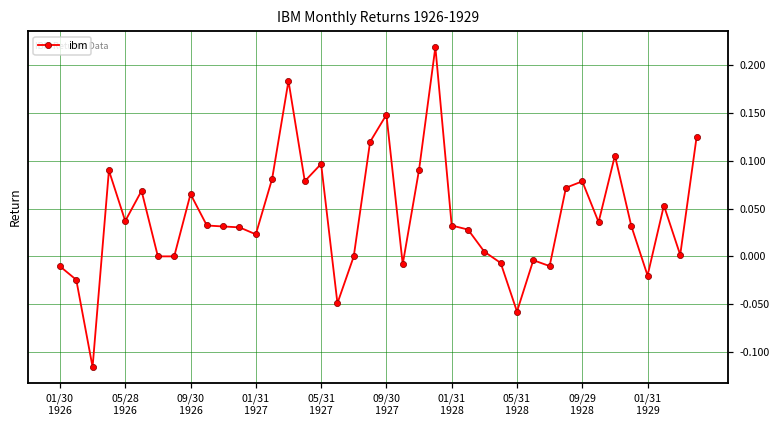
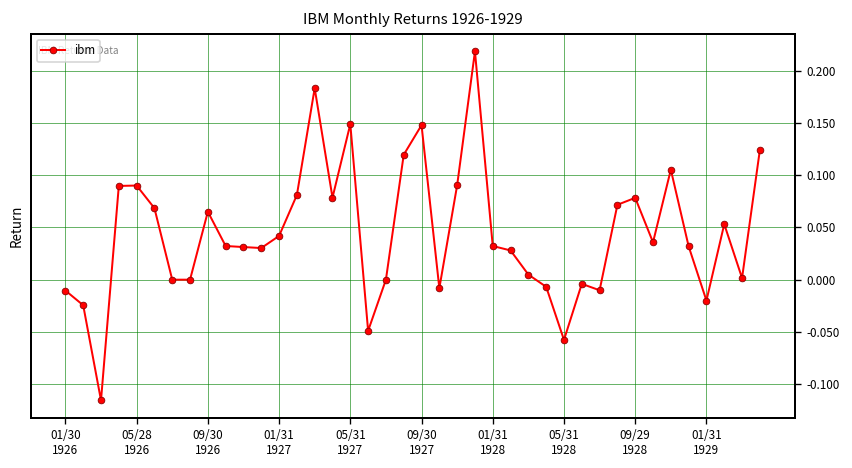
05/28 1926: 0.04 -> 0.09
01/31 1927: 0.02 -> 0.04
05/31 1927: 0.10 -> 0.15
